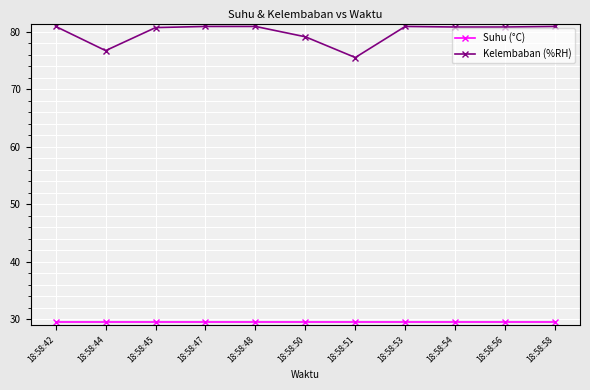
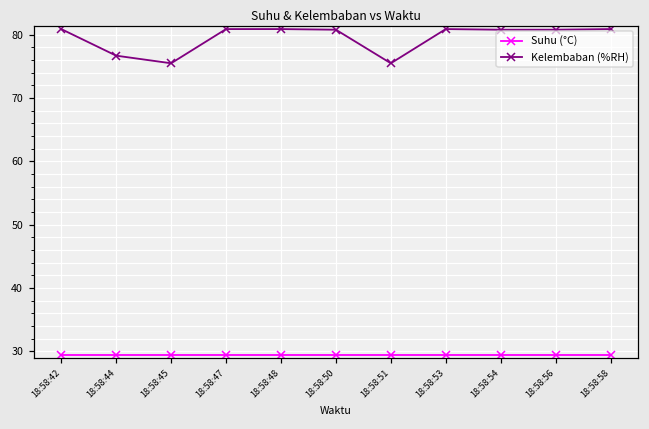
Kelembaban (%RH), 18:58:45: 81 -> 76
Kelembaban (%RH), 18:58:50: 79 -> 81
